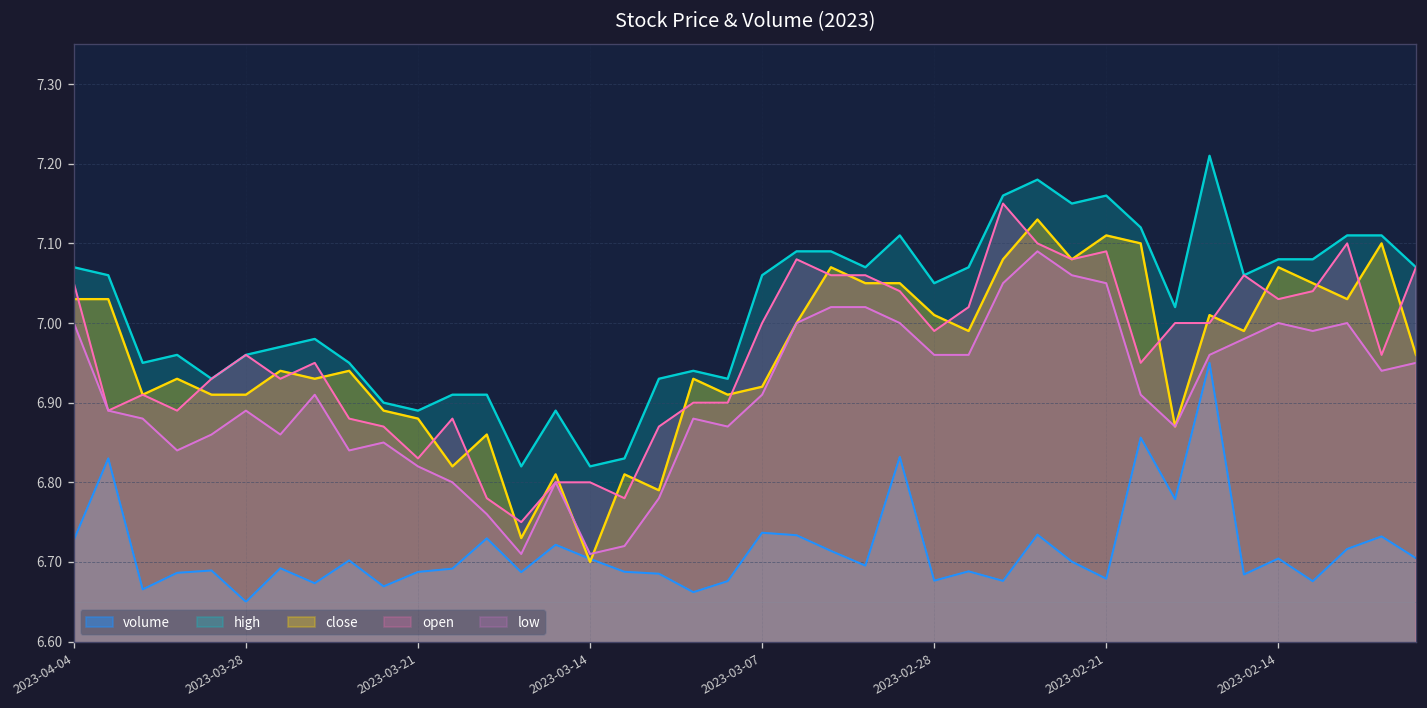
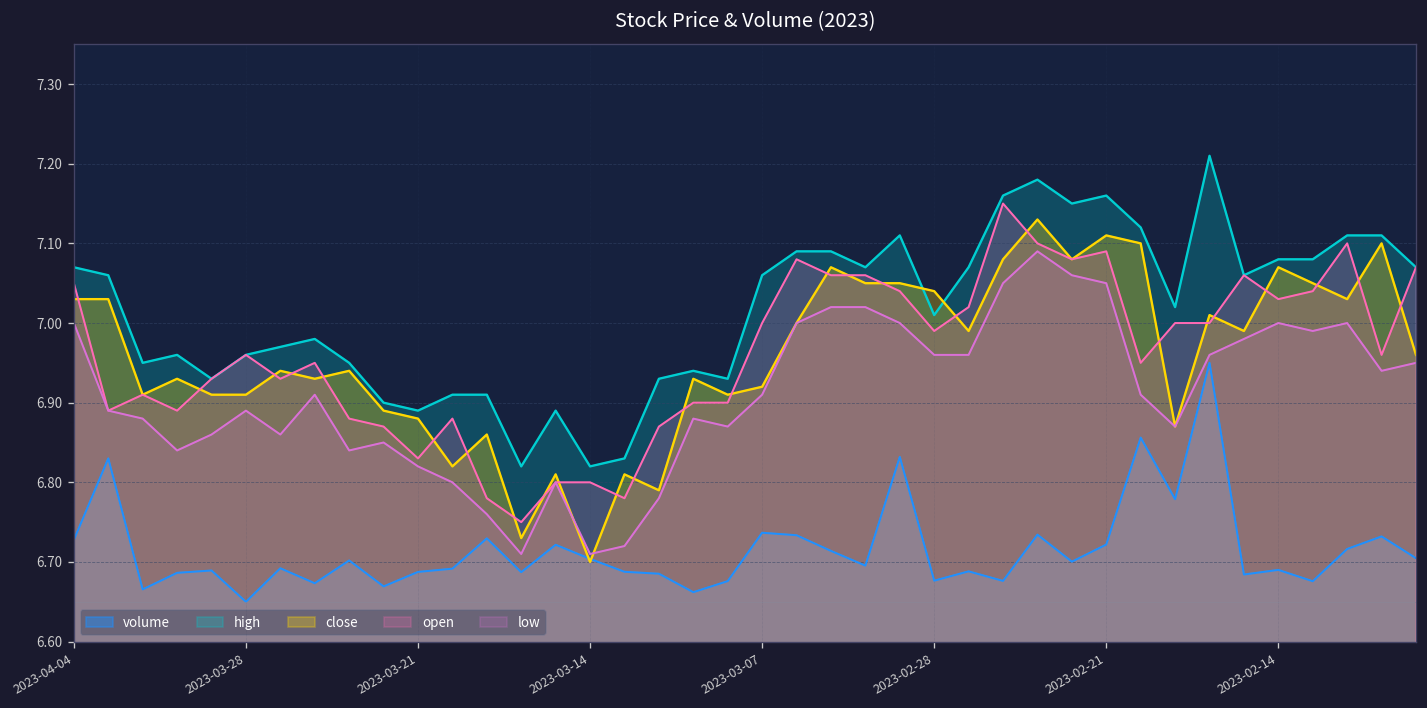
high, 2023-02-28: 7.05 -> 7.01
close, 2023-02-28: 7.01 -> 7.04
volume, 2023-02-21: 6.68 -> 6.72
volume, 2023-02-14: 6.70 -> 6.69
